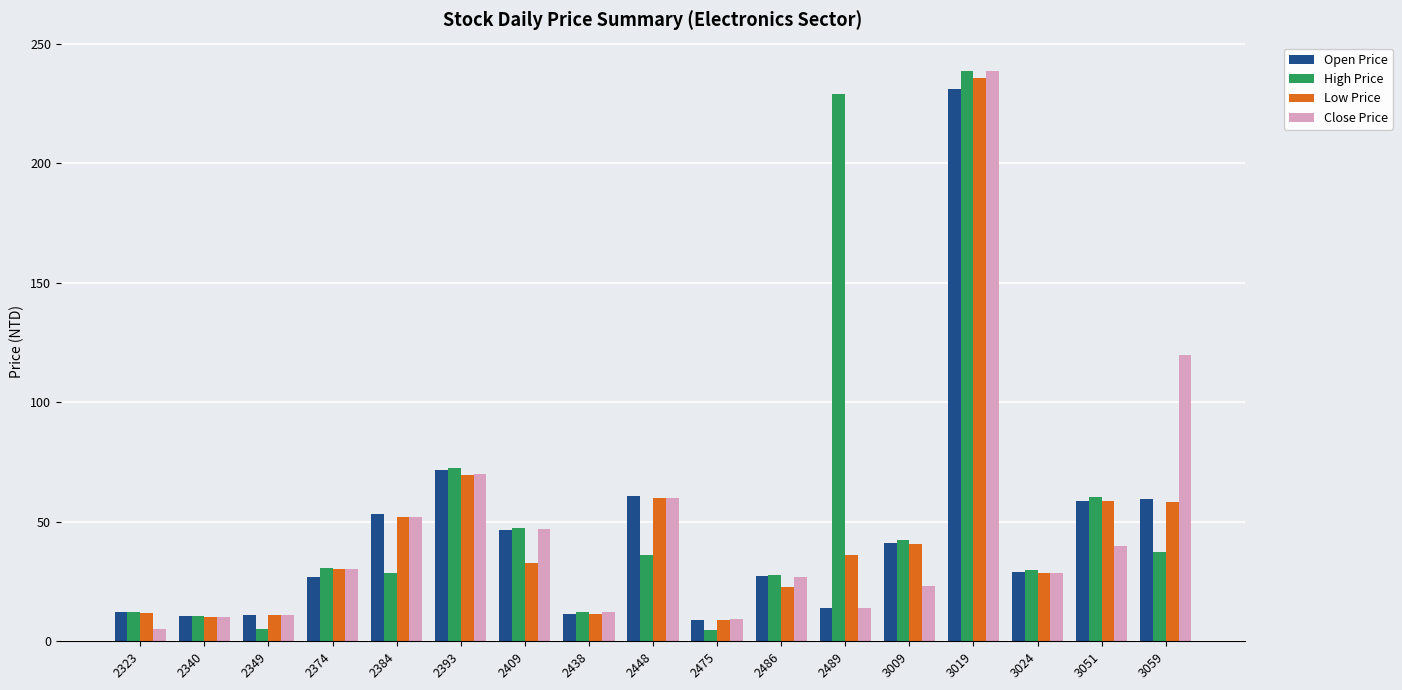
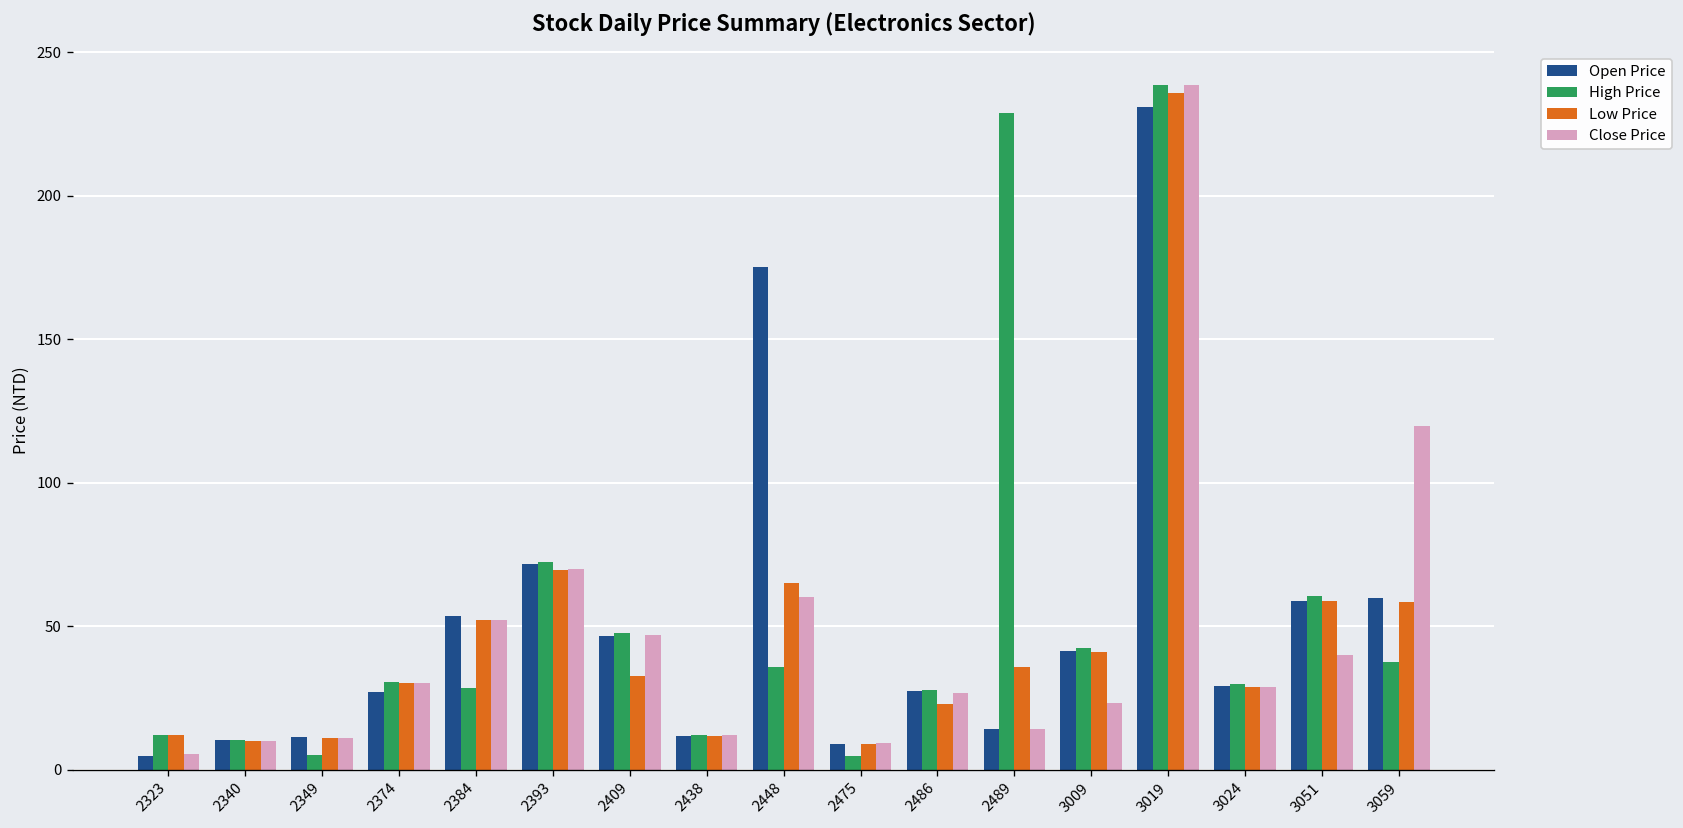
Open Price, 2323: 12 -> 5
Open Price, 2448: 61 -> 175
Low Price, 2448: 60 -> 65
